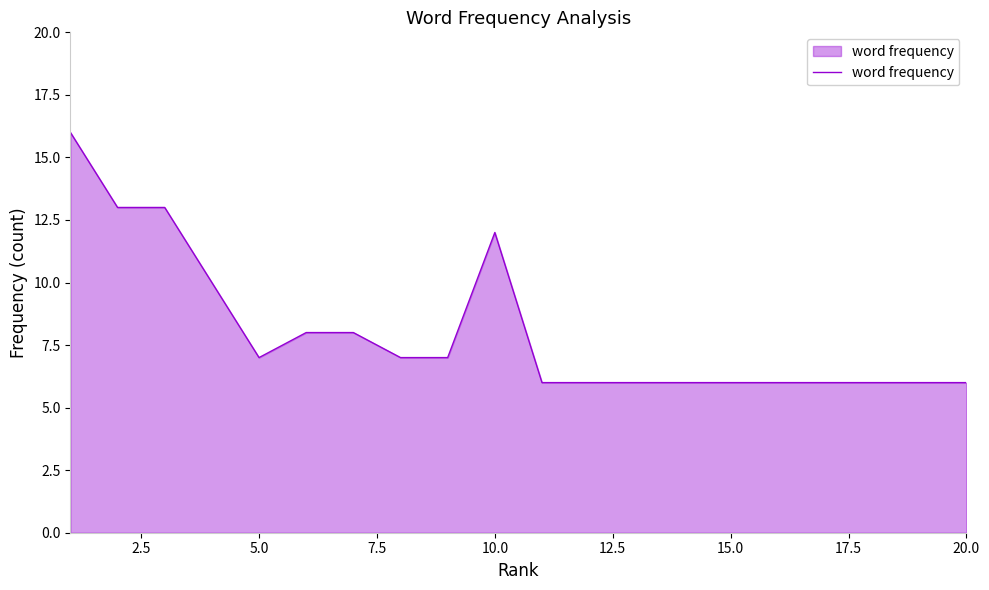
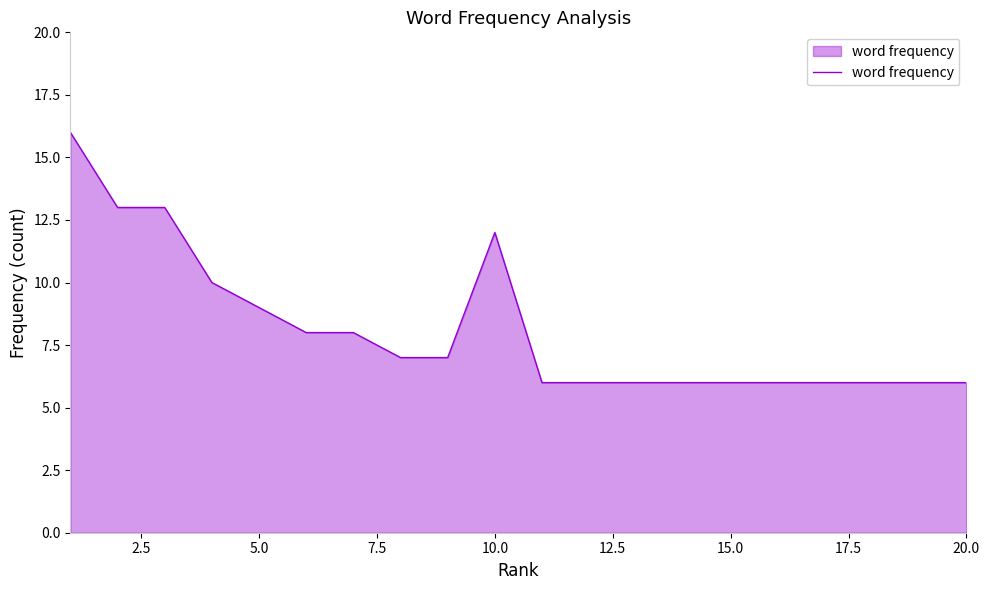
5.0: 7 -> 9
